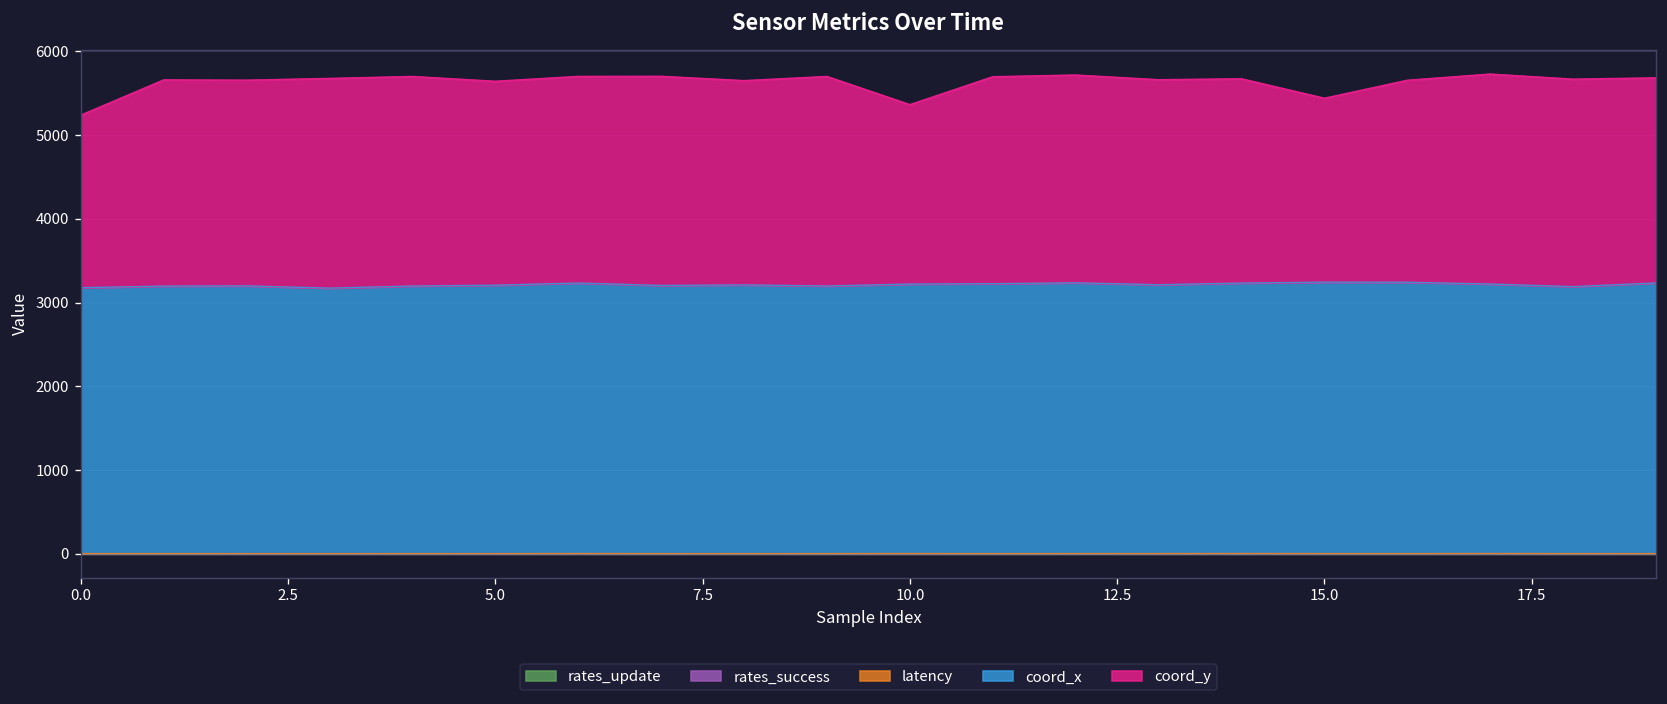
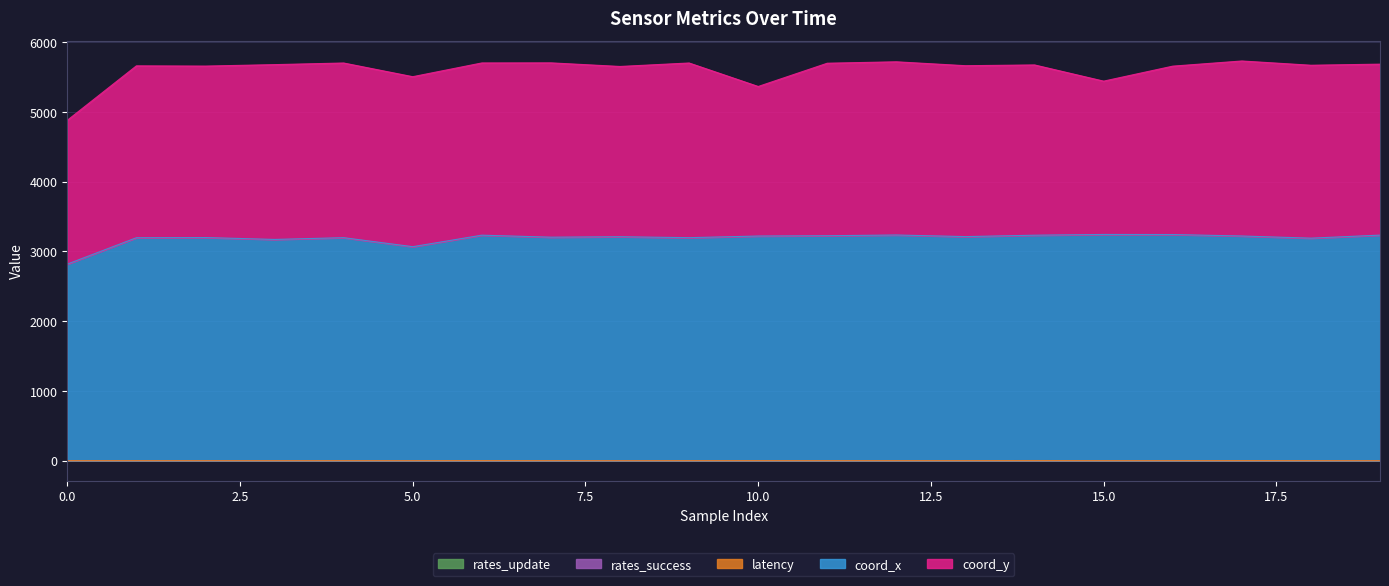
coord_x, 0.0: 3200 -> 2800
coord_x, 5.0: 3200 -> 3100
